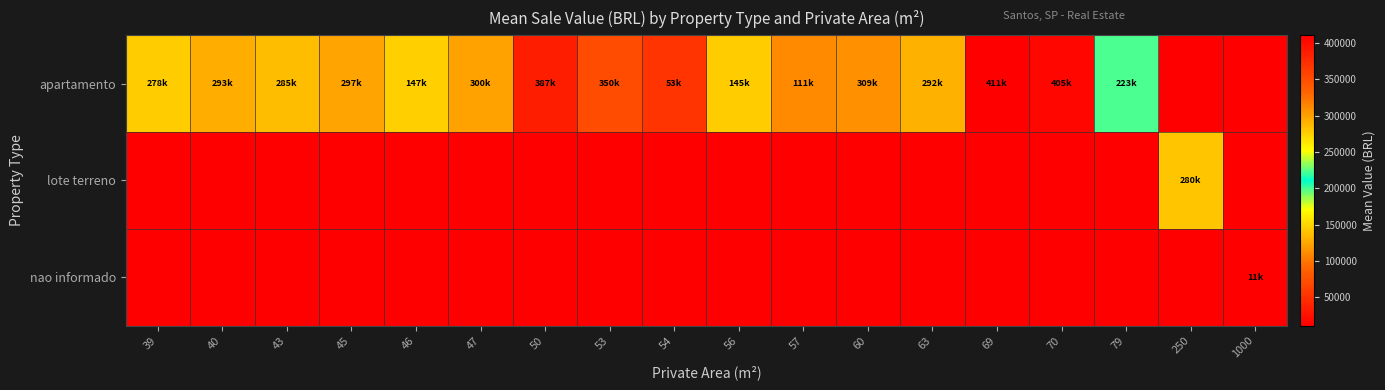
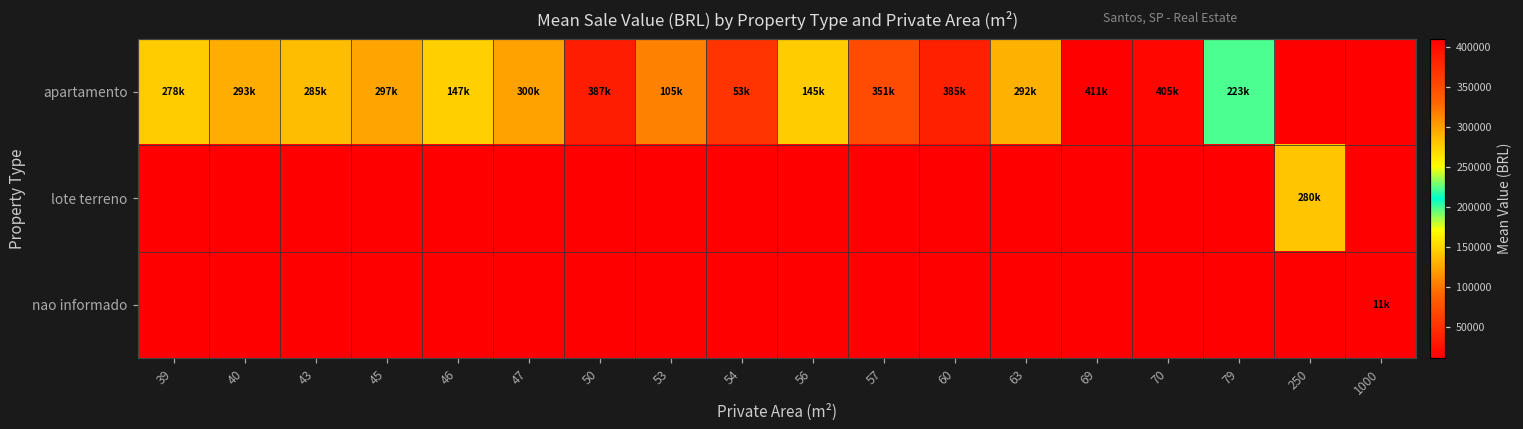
apartamento, 53: 350k -> 105k
apartamento, 57: 111k -> 351k
apartamento, 60: 309k -> 385k
